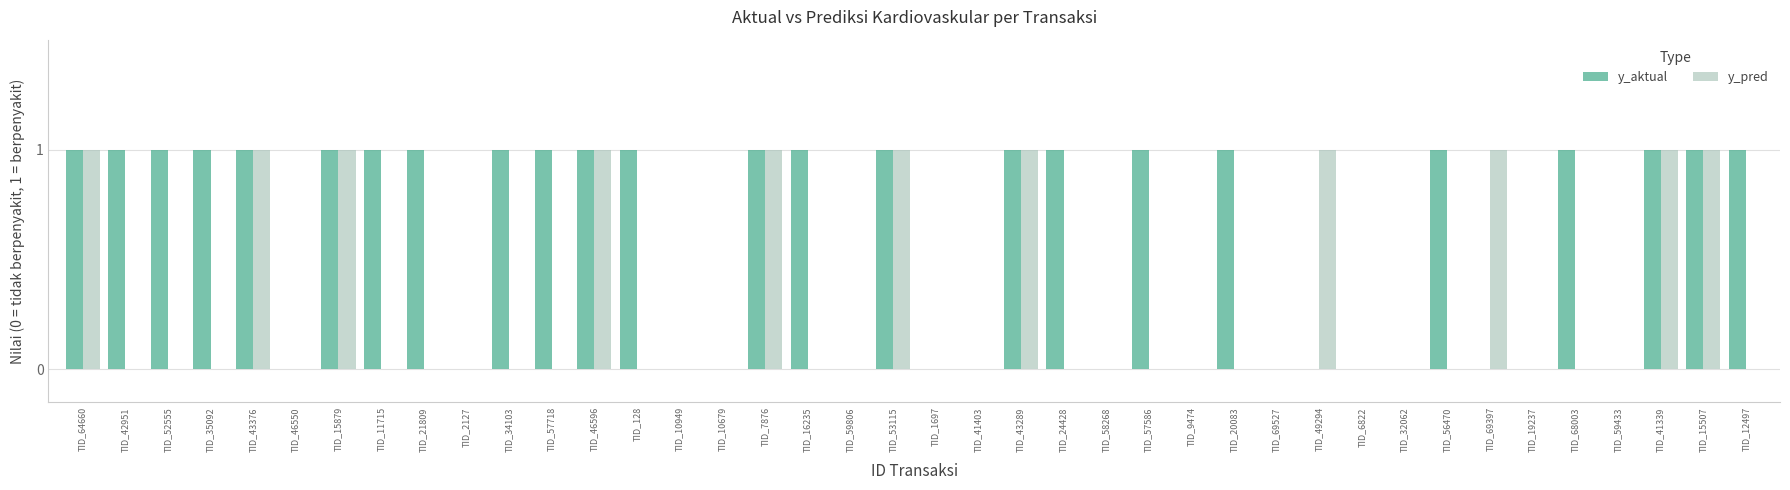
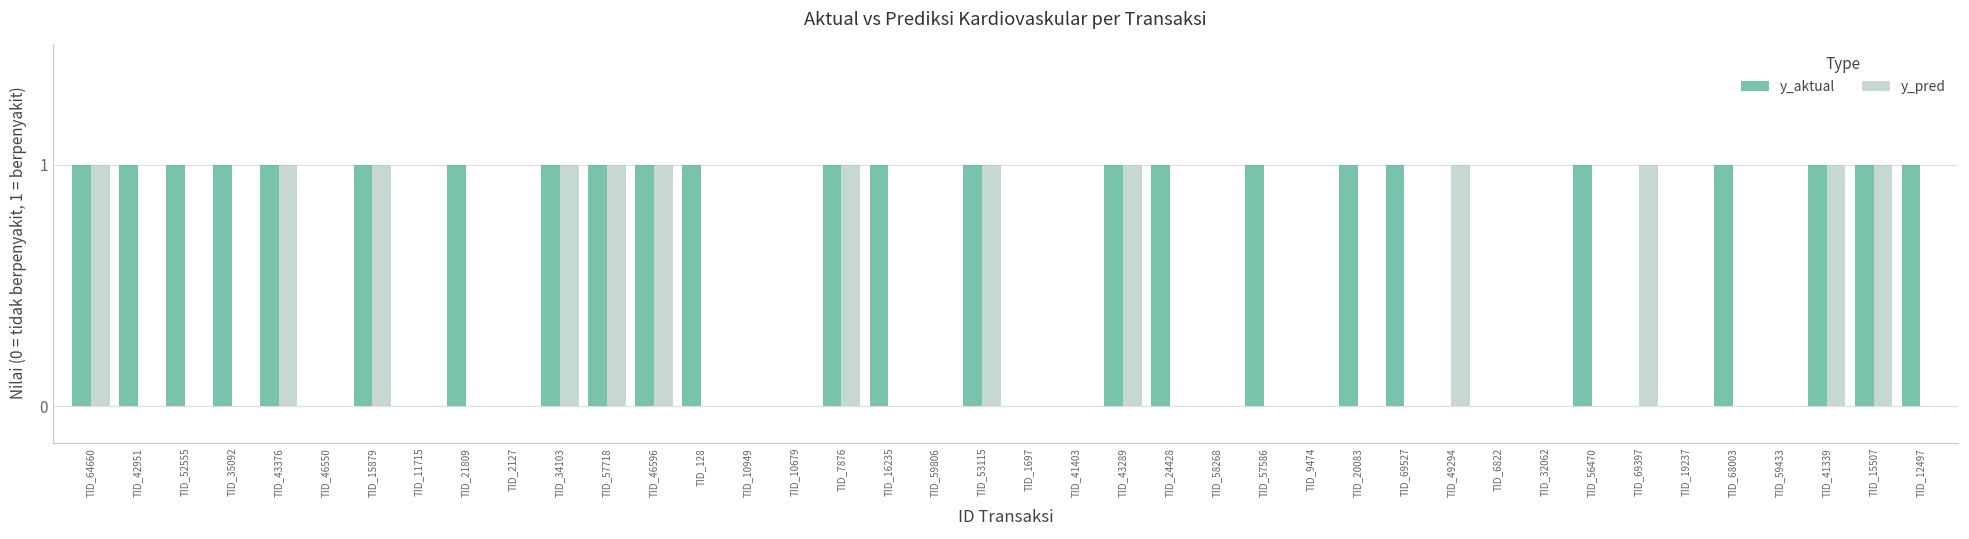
y_aktual, TID_11715: 1 -> 0
y_pred, TID_34103: 0 -> 1
y_pred, TID_57718: 0 -> 1
y_aktual, TID_69527: 0 -> 1
